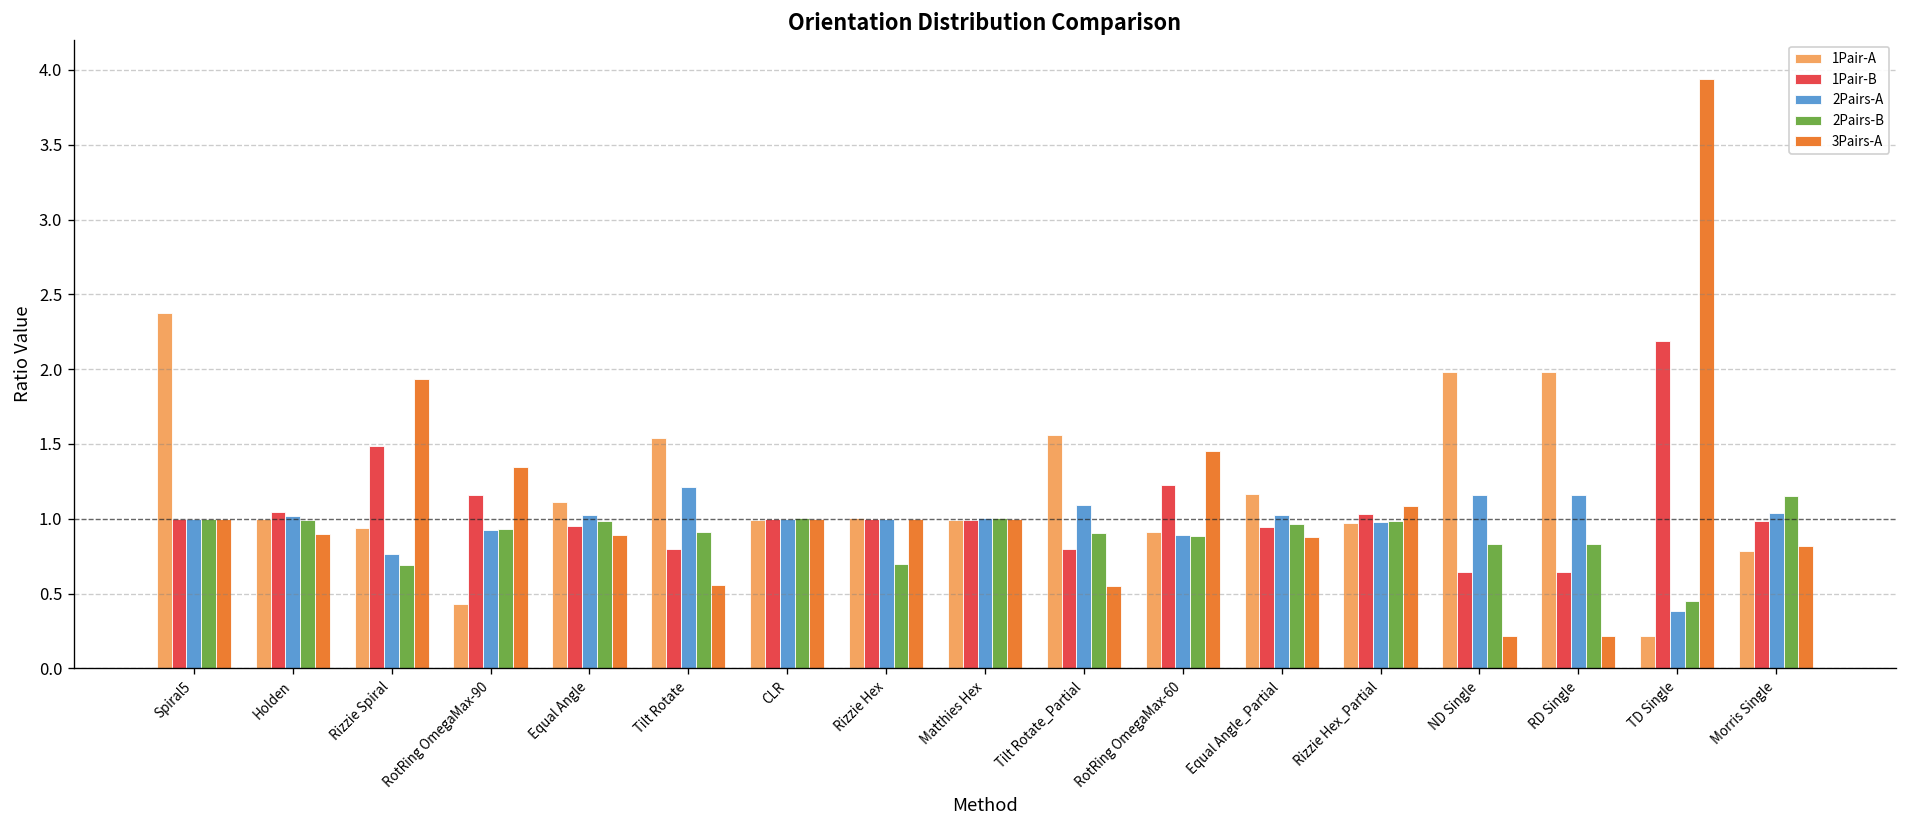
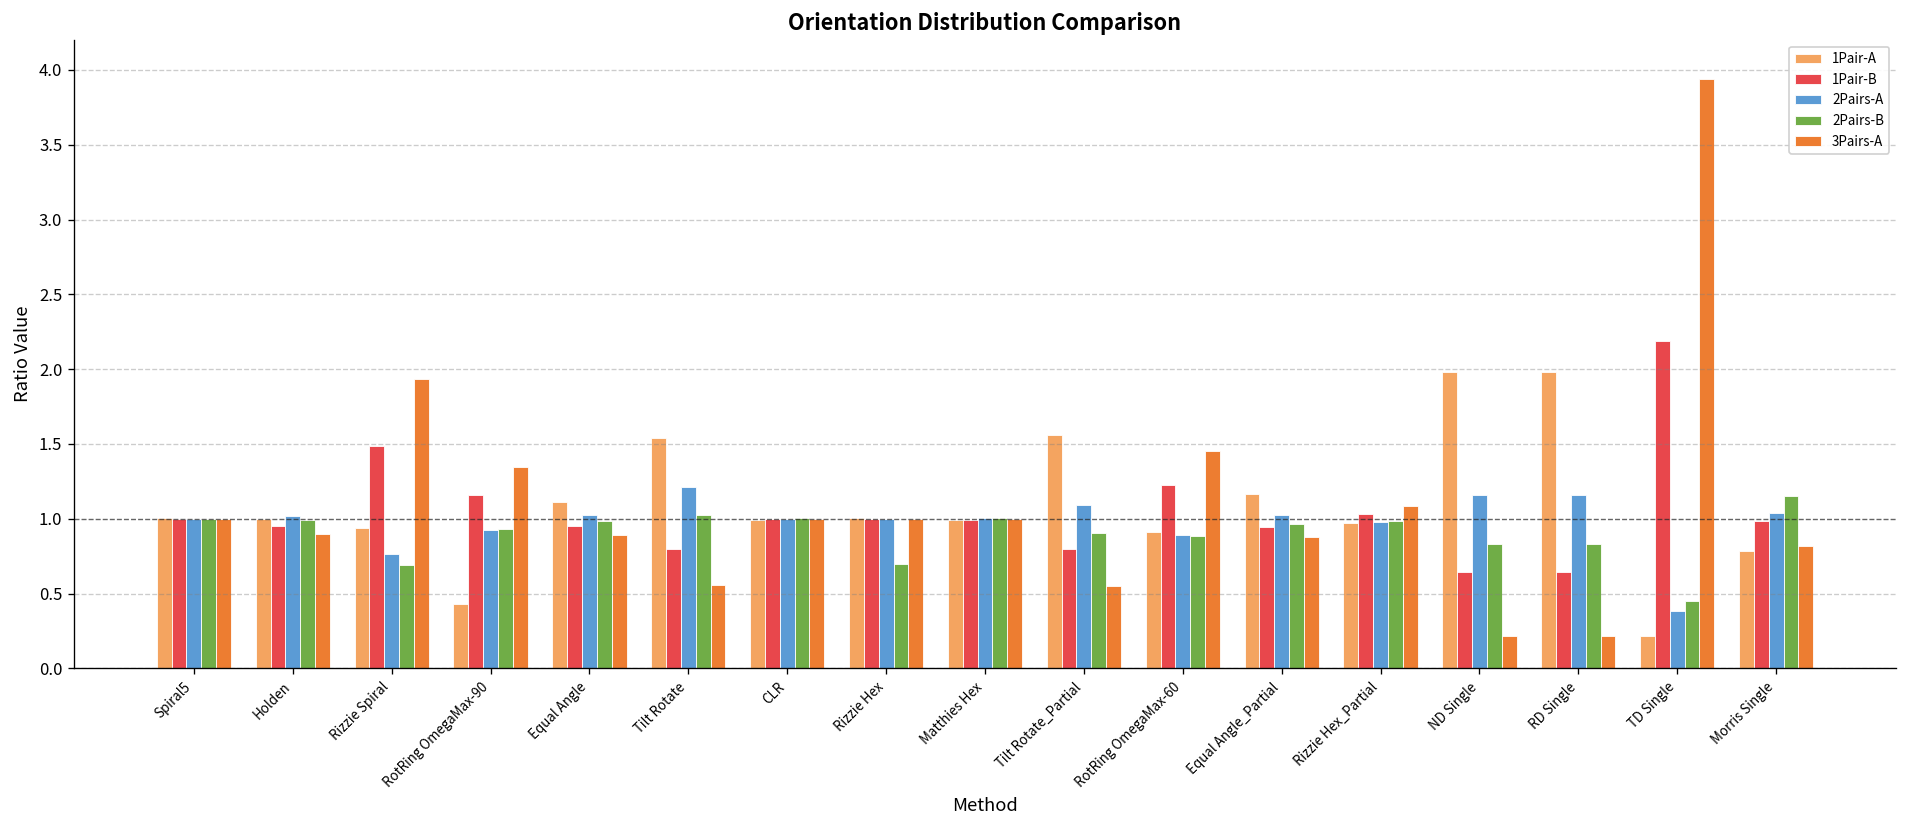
1Pair-A, Spiral5: 2.37 -> 1.00
1Pair-B, Holden: 1.04 -> 0.95
2Pairs-B, Tilt Rotate: 0.91 -> 1.02
